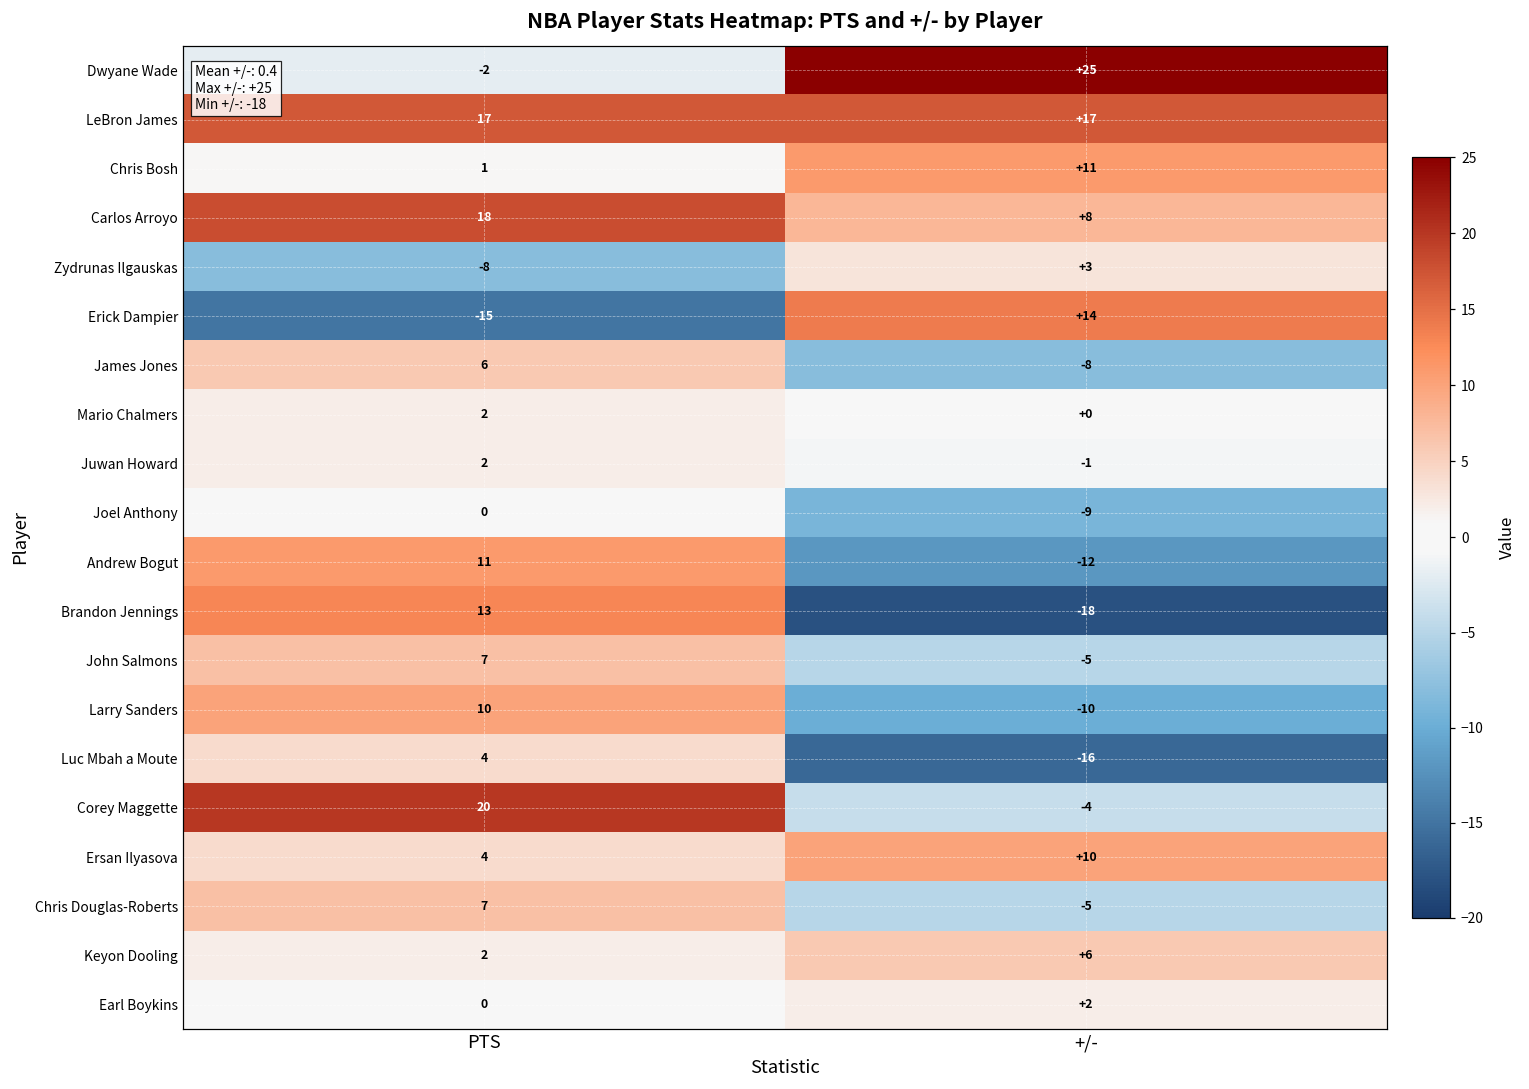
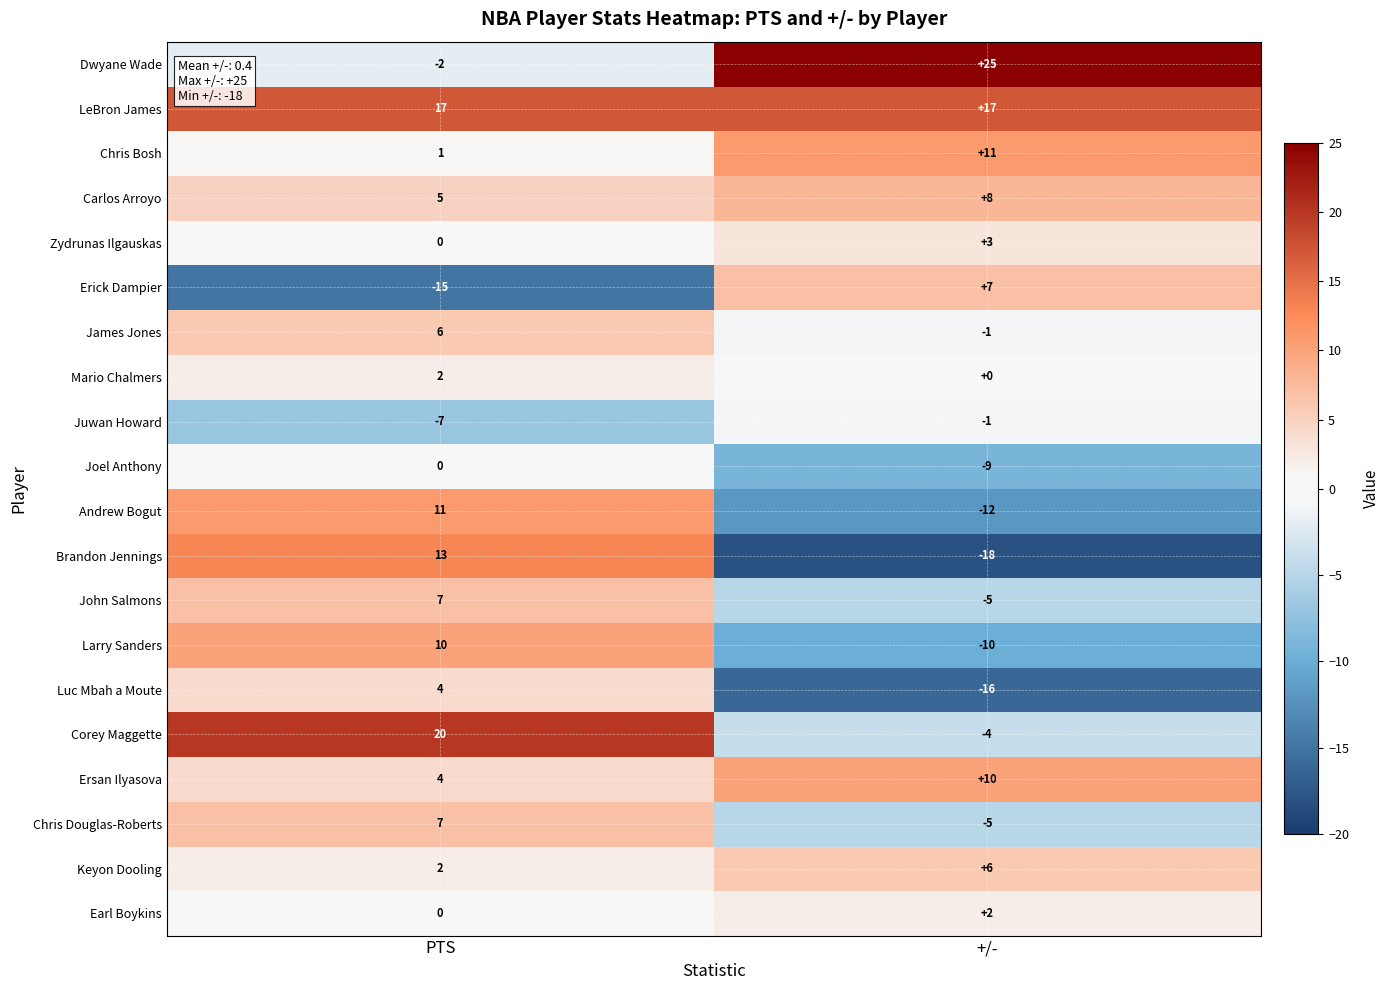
Carlos Arroyo, PTS: 18 -> 5
Zydrunas Ilgauskas, PTS: -8 -> 0
Erick Dampier, +/-: +14 -> +7
James Jones, +/-: -8 -> -1
Juwan Howard, PTS: 2 -> -7
